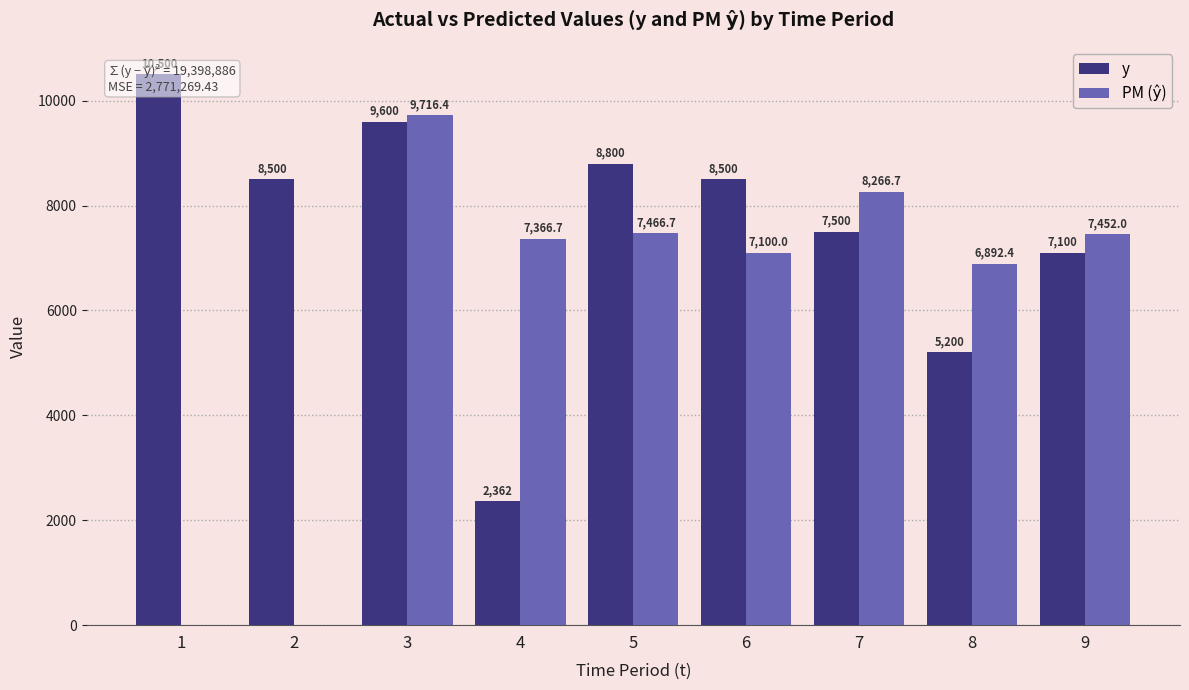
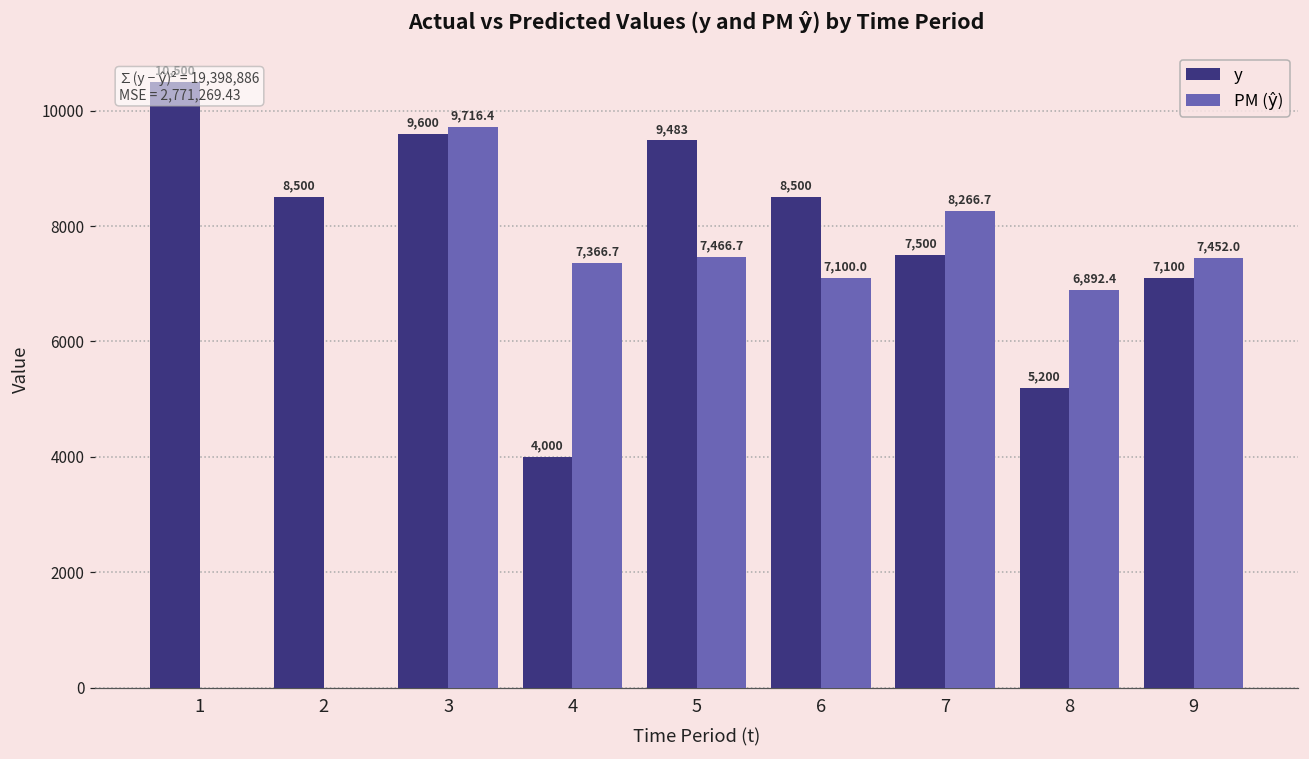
y, 4: 2,362 -> 4,000
y, 5: 8,800 -> 9,483
